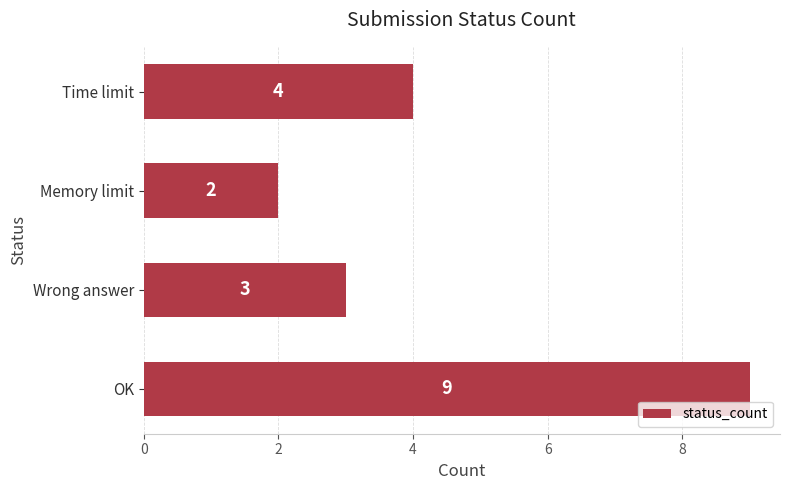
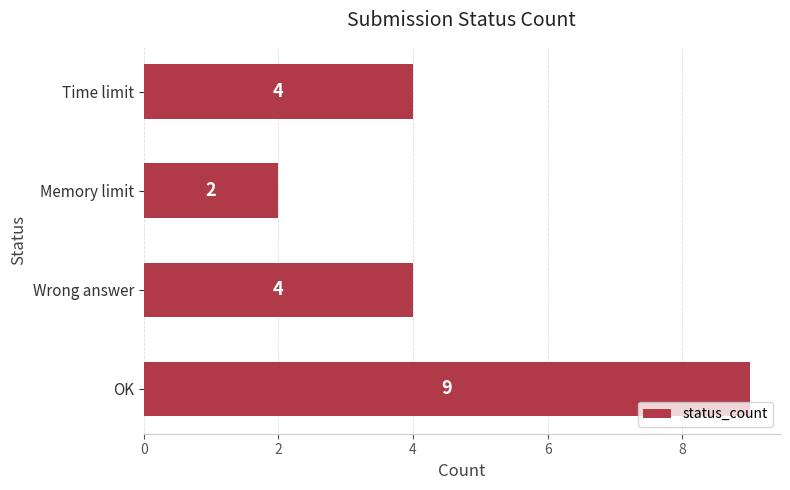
Wrong answer: 3 -> 4
